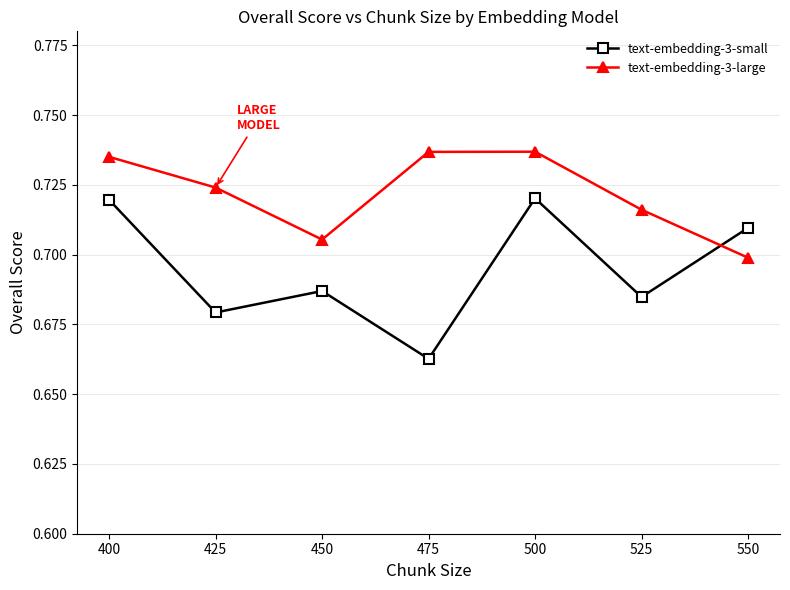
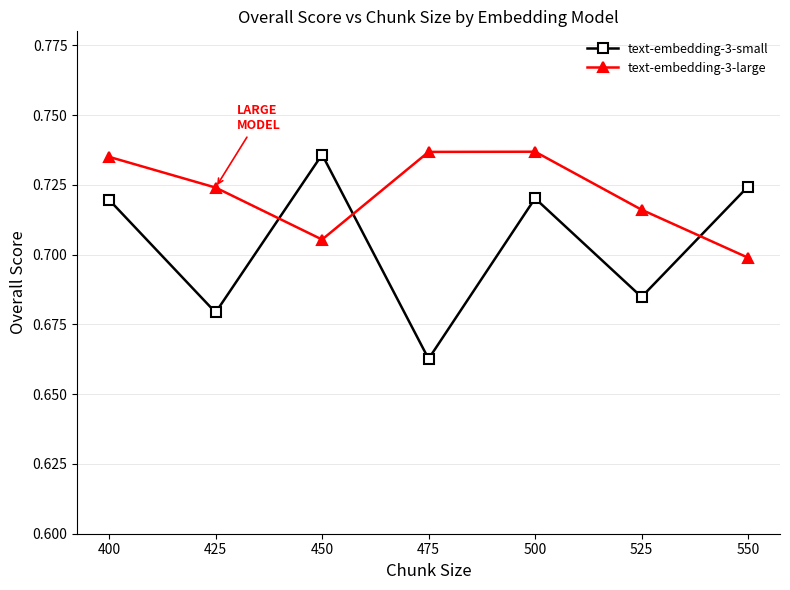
text-embedding-3-small, 450: 0.687 -> 0.736
text-embedding-3-small, 550: 0.710 -> 0.724
